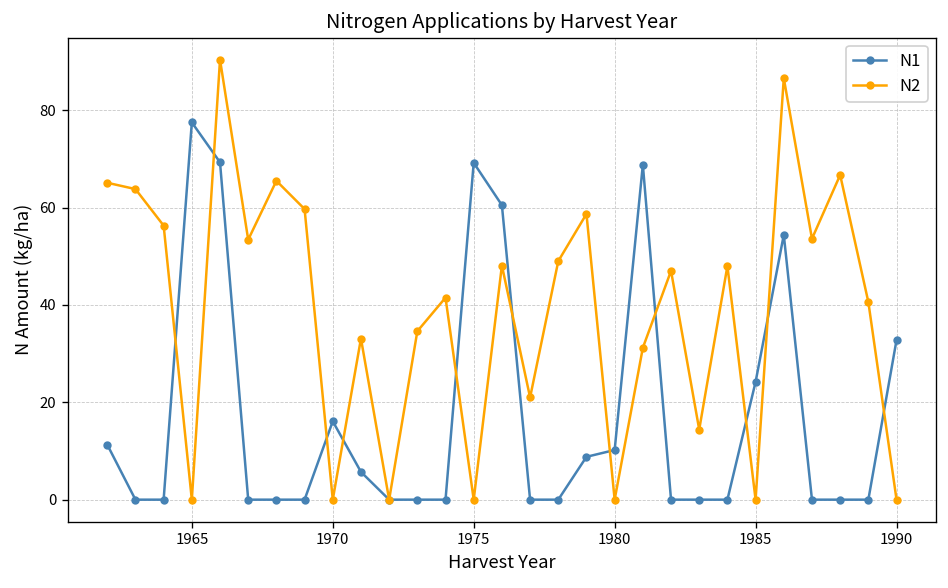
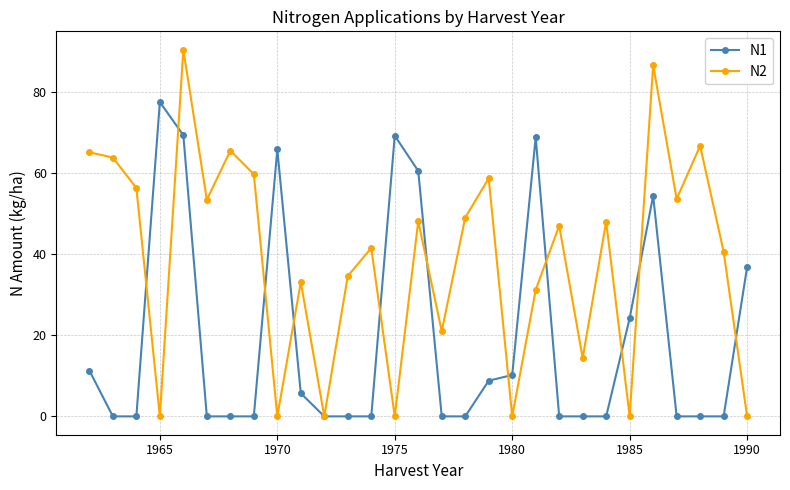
N1, 1970: 16 -> 66
N1, 1990: 33 -> 37
